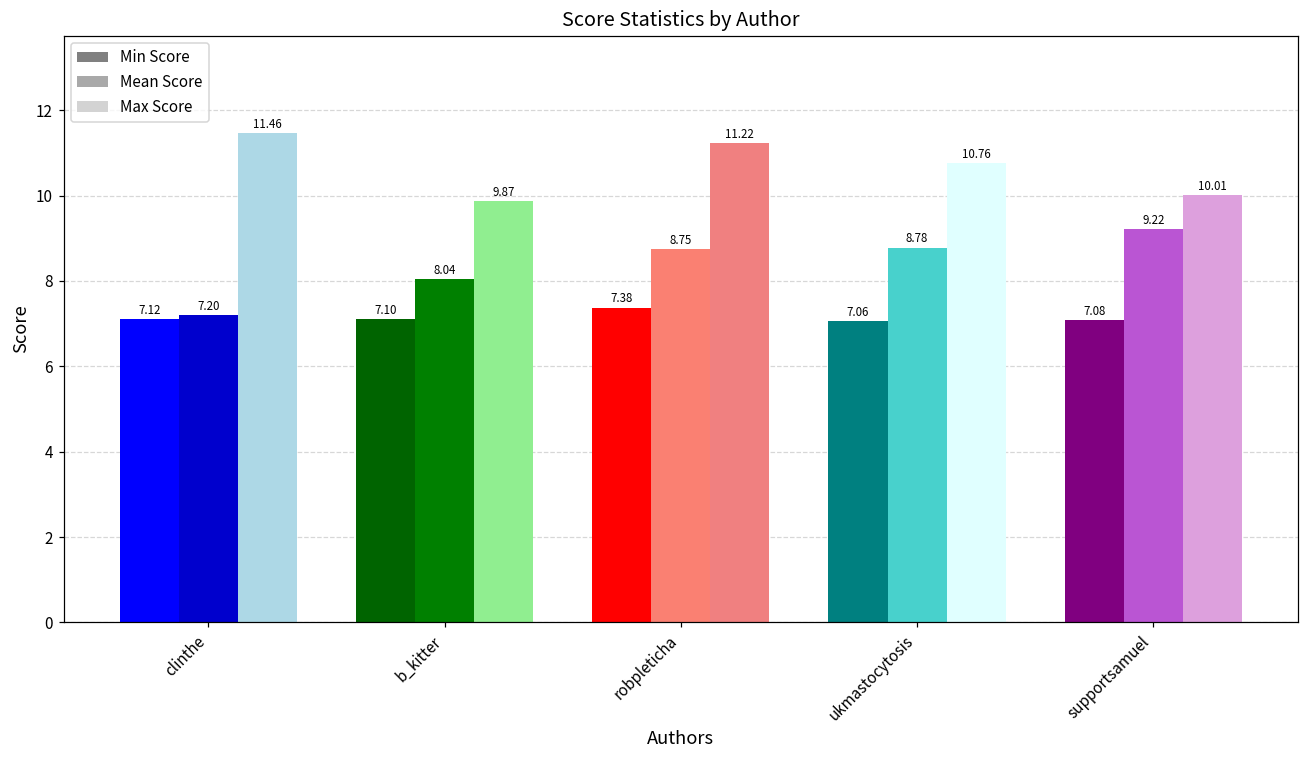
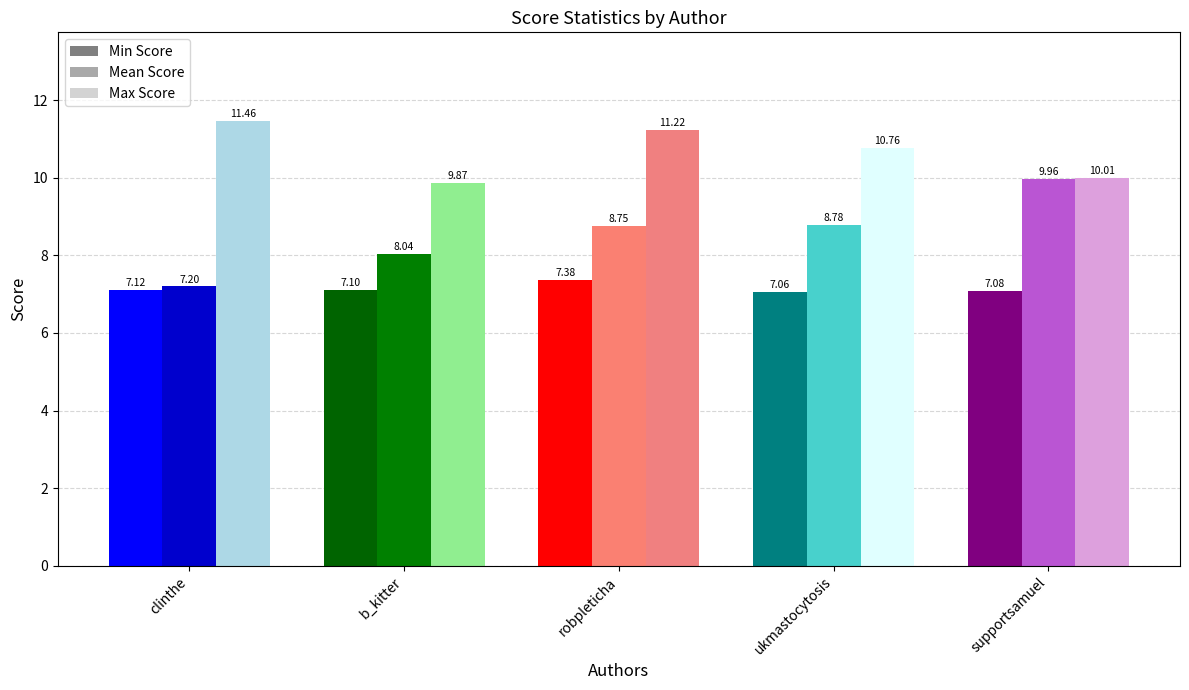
supportsamuel: 9.22 -> 9.96
